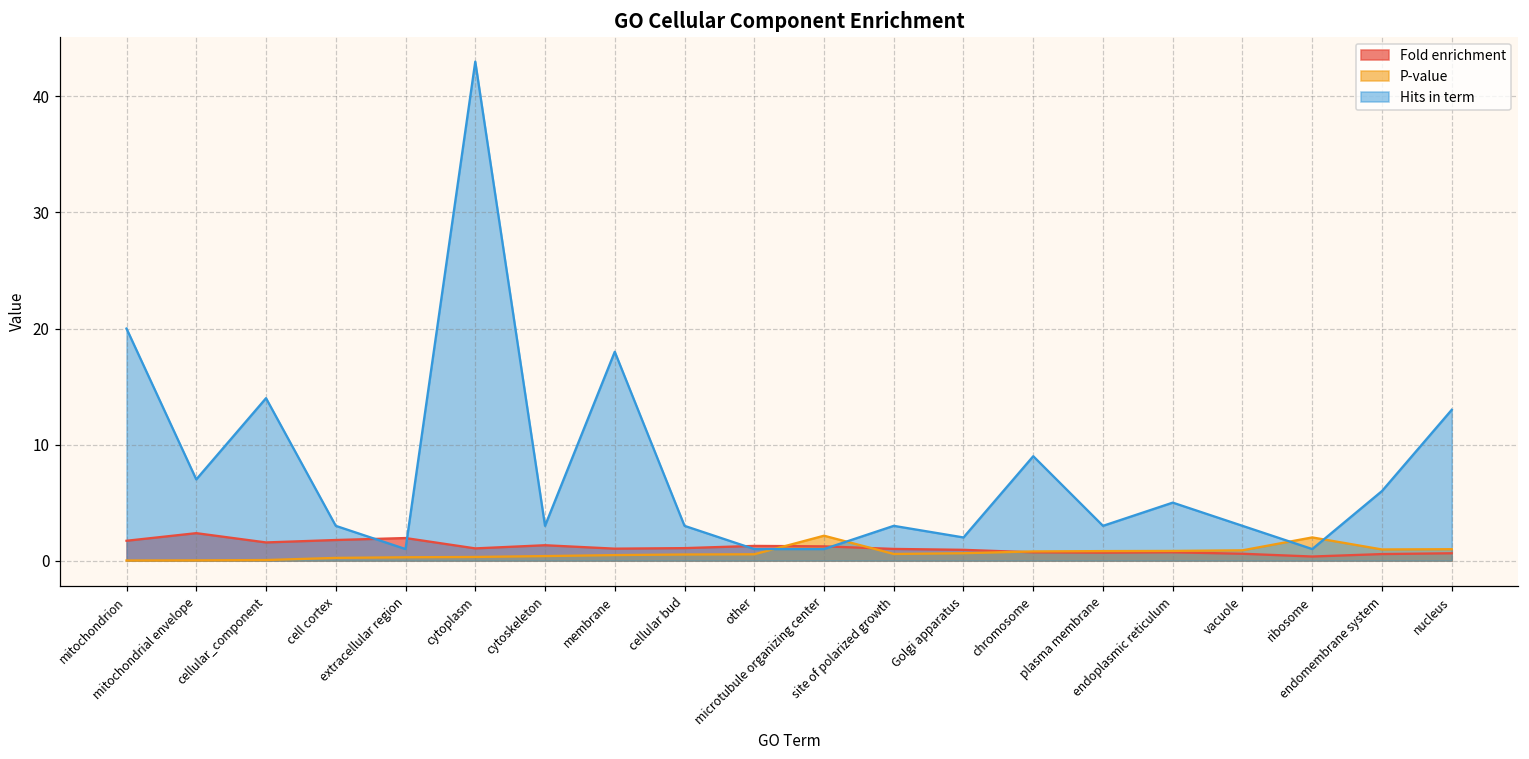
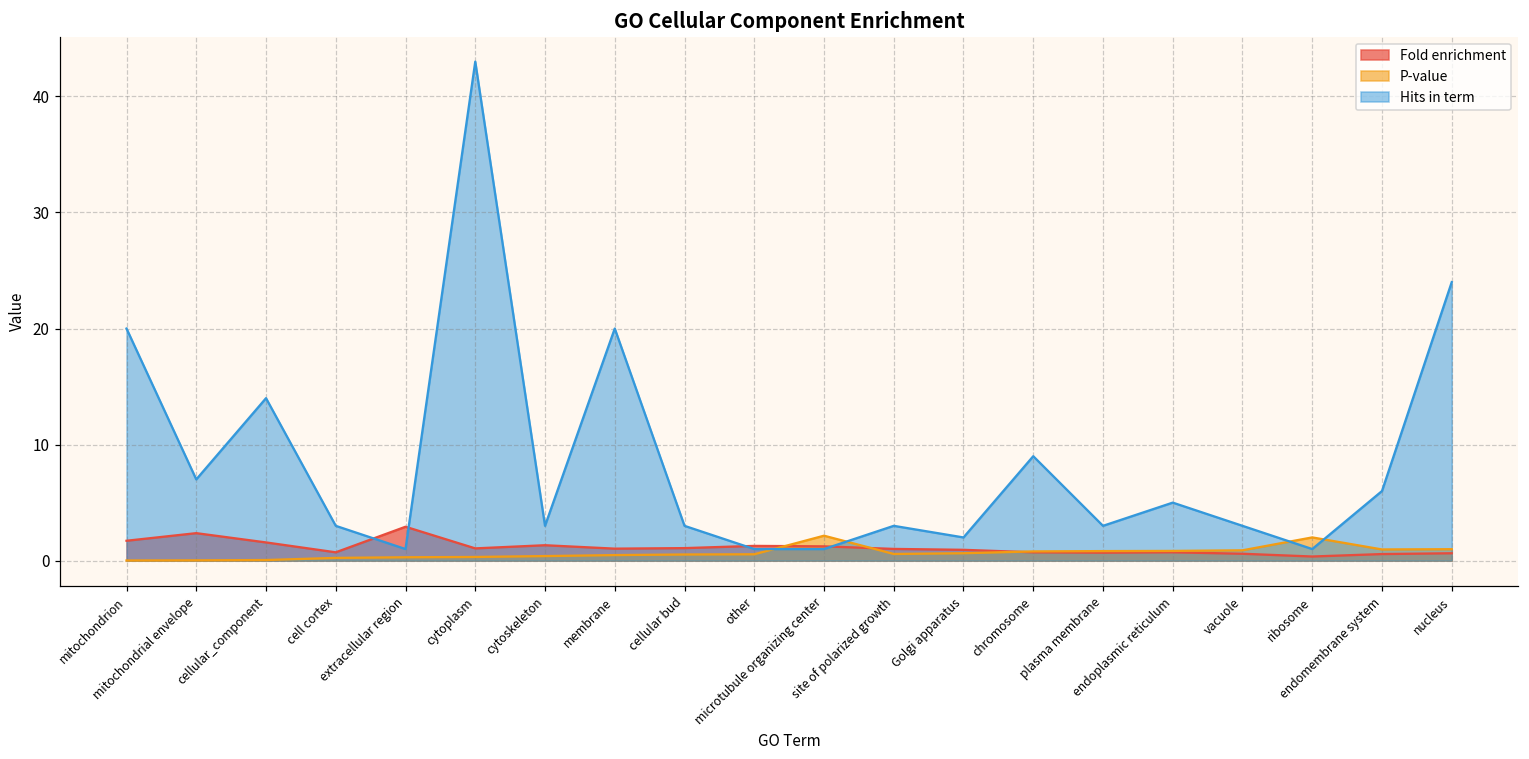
Fold enrichment, cell cortex: 1.8 -> 0.7
Fold enrichment, extracellular region: 1.9 -> 2.9
Hits in term, membrane: 18 -> 20
Hits in term, nucleus: 13 -> 24
